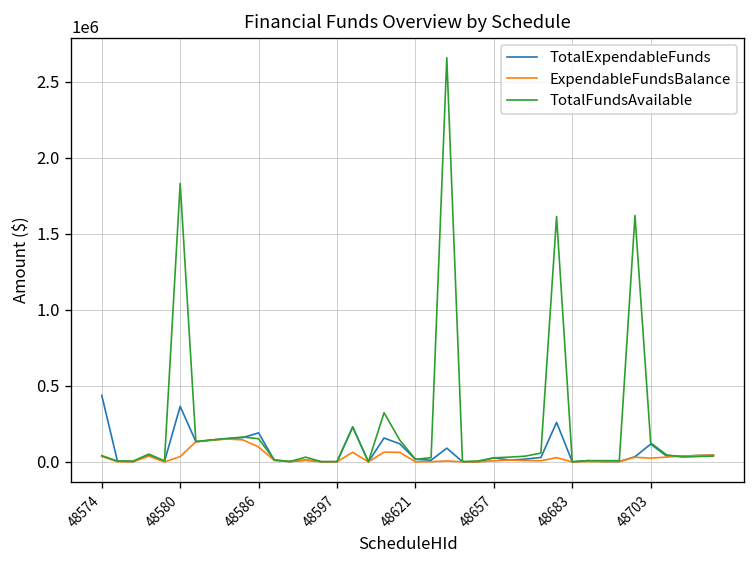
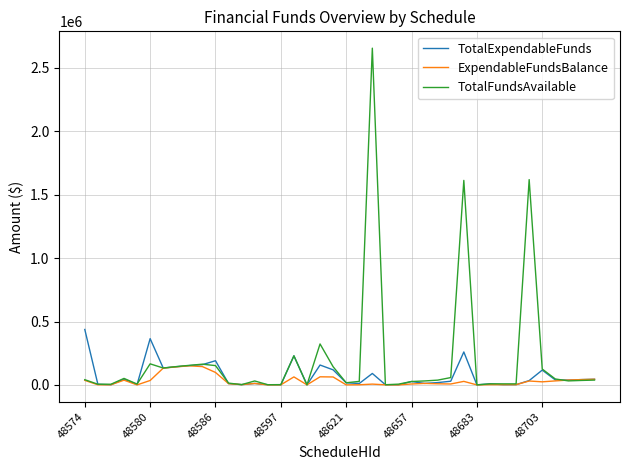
TotalFundsAvailable, 48580: 1830000 -> 170000
